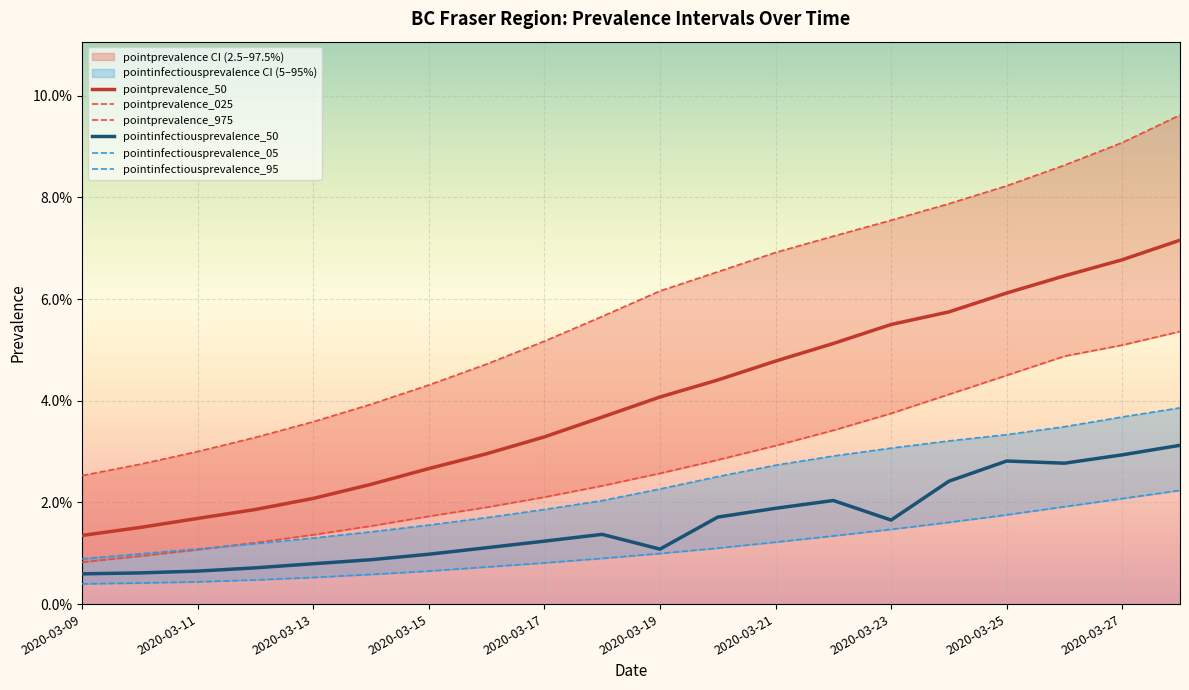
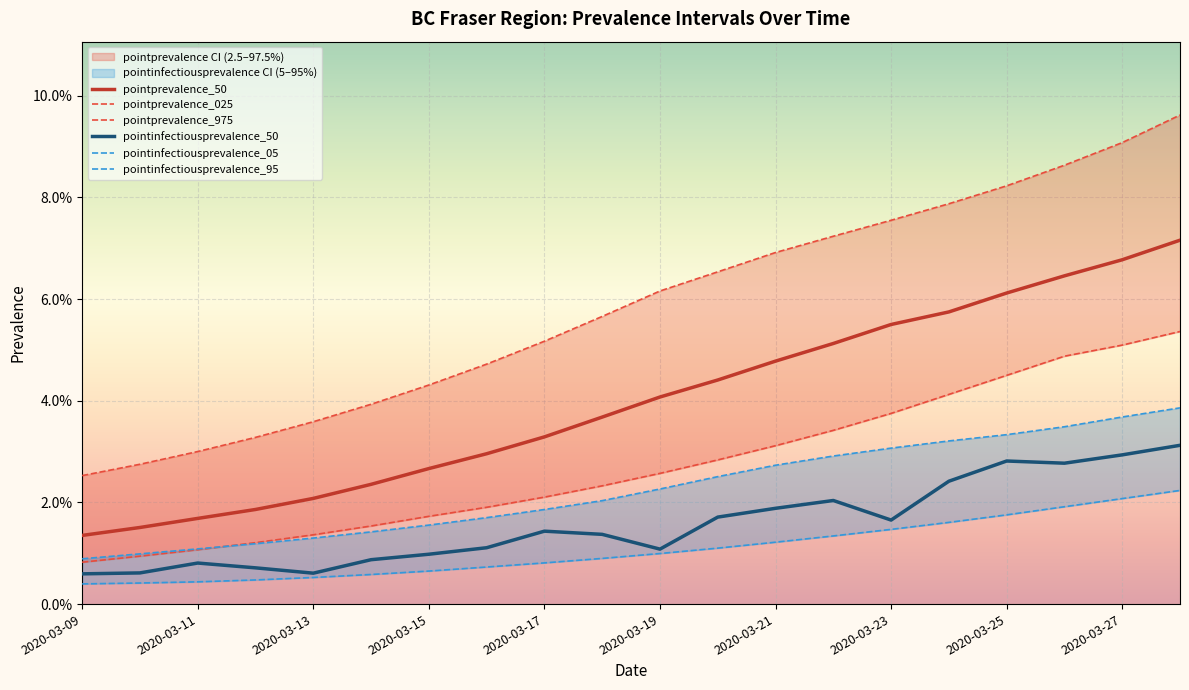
pointinfectiousprevalence_50, 2020-03-11: 0.6% -> 0.8%
pointinfectiousprevalence_50, 2020-03-13: 0.8% -> 0.6%
pointinfectiousprevalence_50, 2020-03-17: 1.2% -> 1.4%
